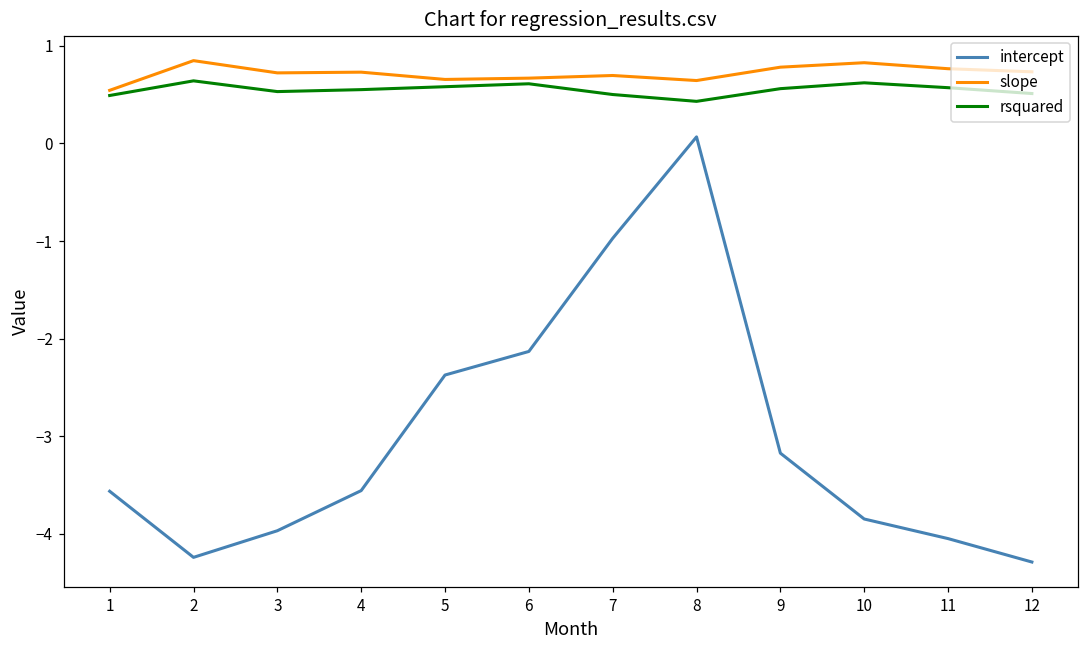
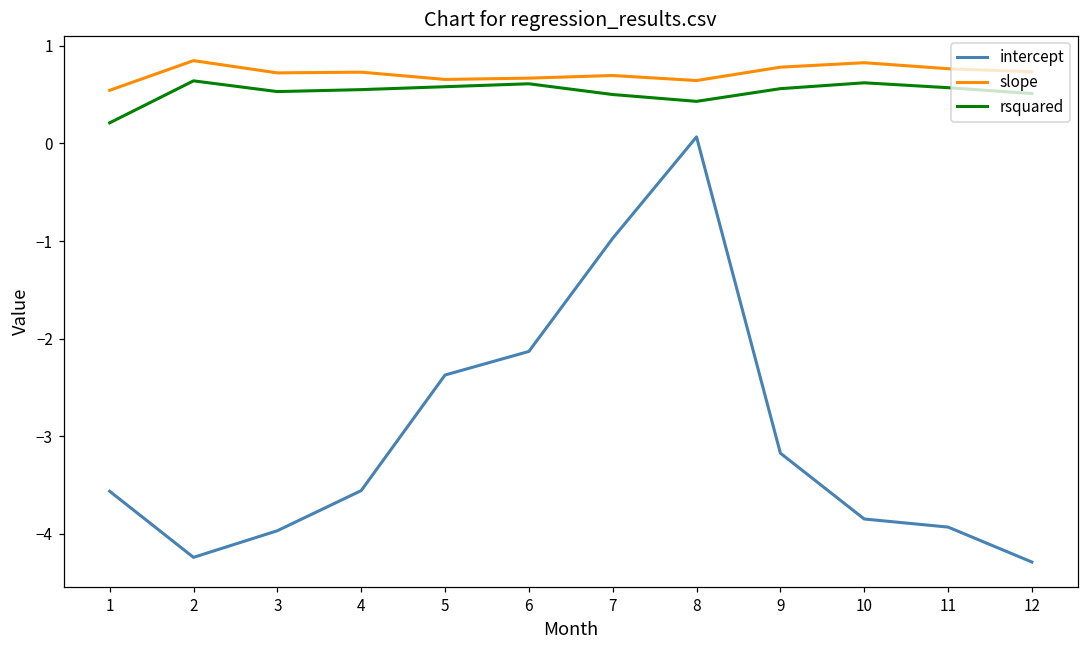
rsquared, 1: 0.5 -> 0.2
intercept, 11: -4.0 -> -3.9
